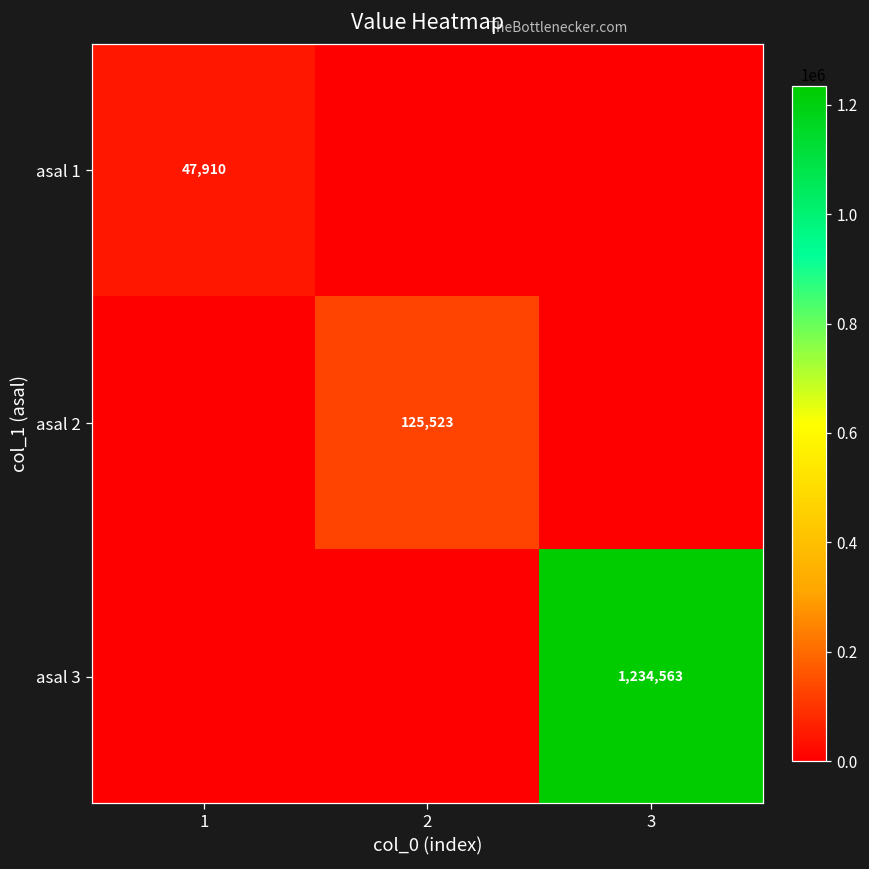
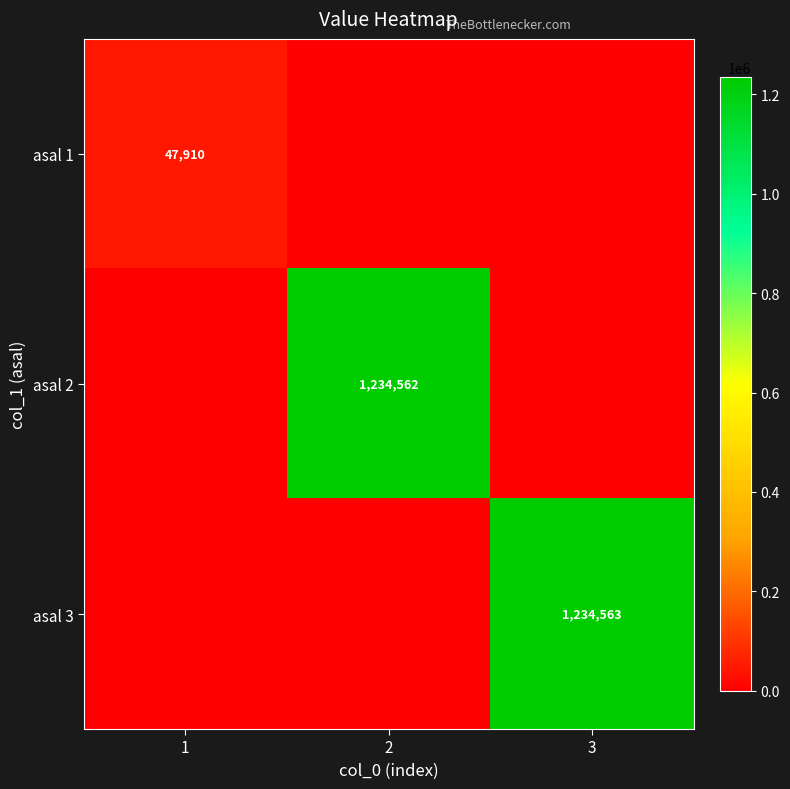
asal 2, 2: 125,523 -> 1,234,562
